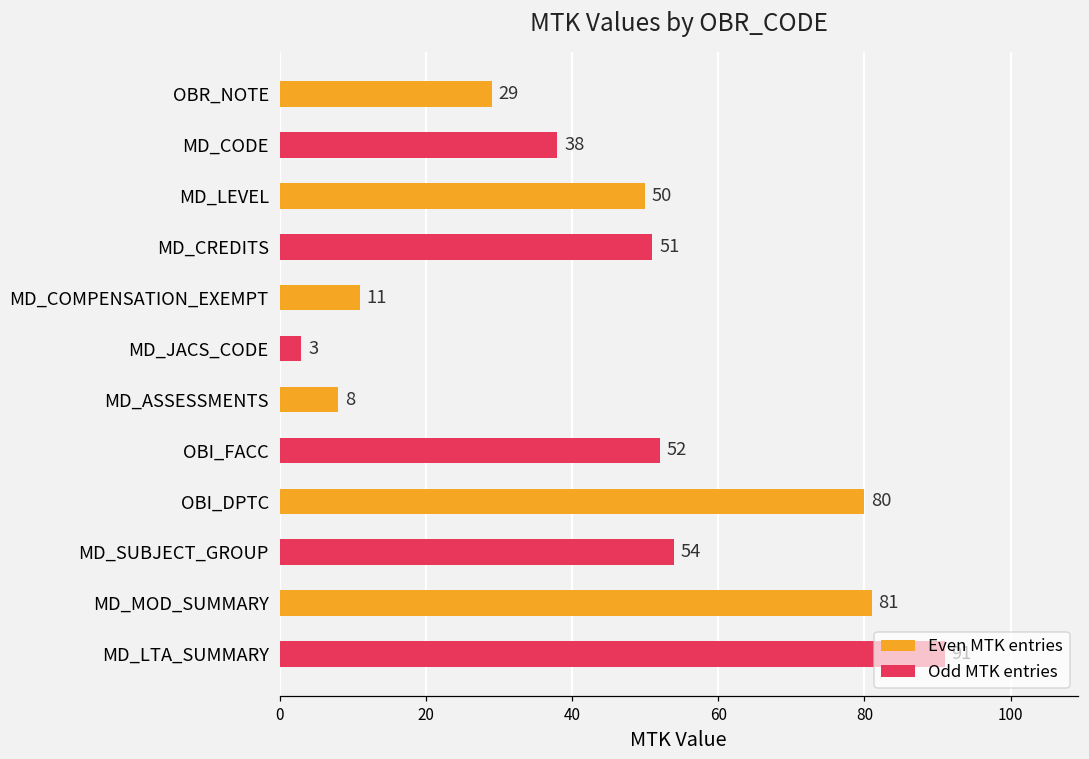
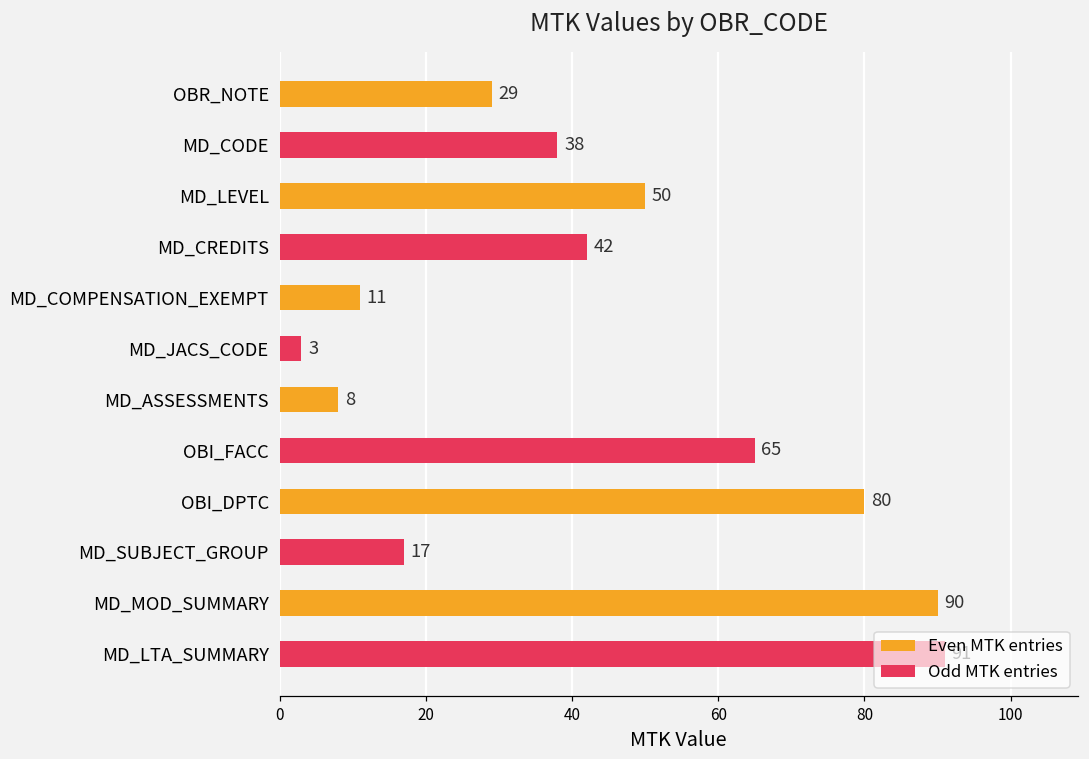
Odd MTK entries, MD_CREDITS: 51 -> 42
Odd MTK entries, OBI_FACC: 52 -> 65
Odd MTK entries, MD_SUBJECT_GROUP: 54 -> 17
Even MTK entries, MD_MOD_SUMMARY: 81 -> 90
